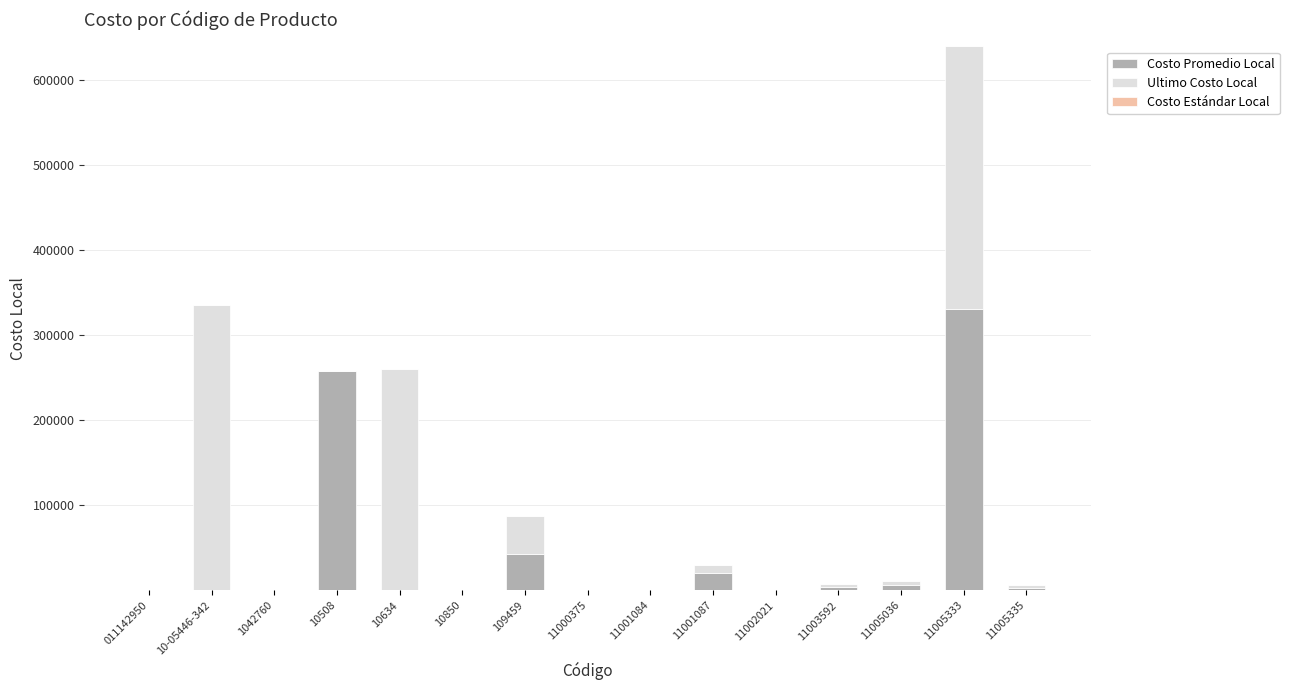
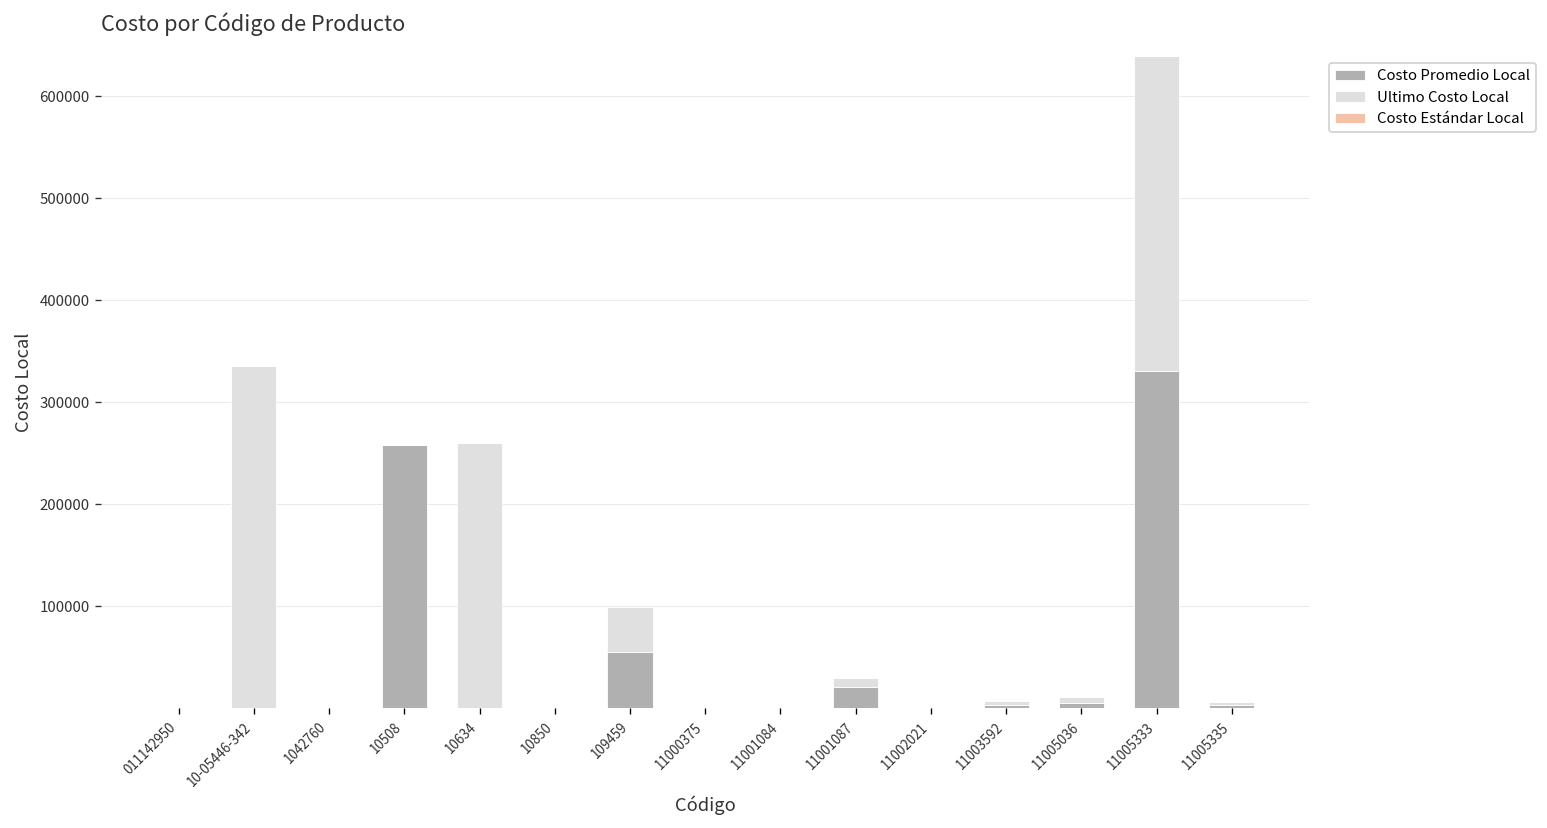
Costo Promedio Local, 109459: 40000 -> 60000
